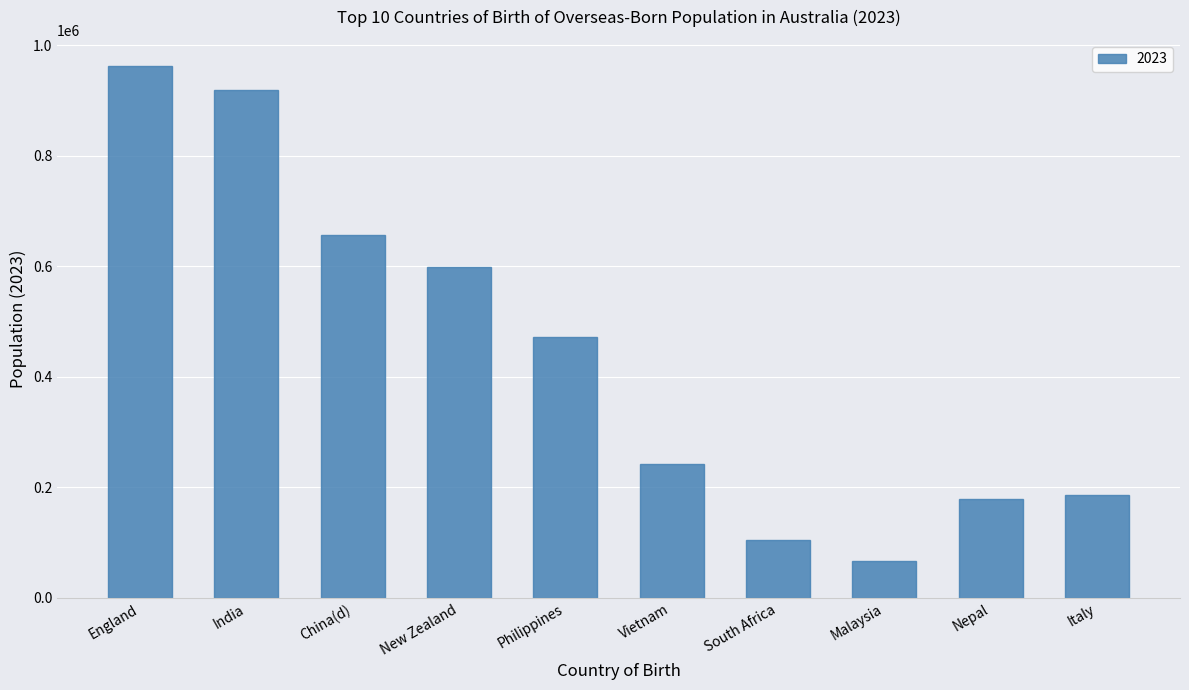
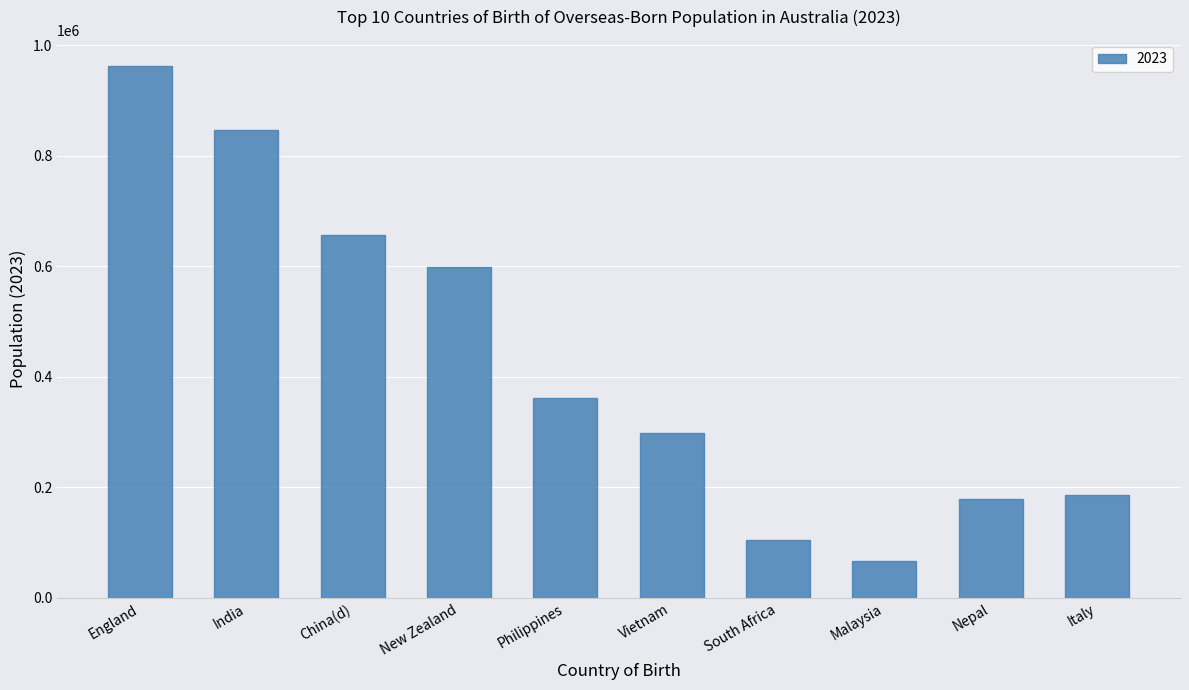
India: 920000 -> 850000
Philippines: 470000 -> 360000
Vietnam: 240000 -> 300000
